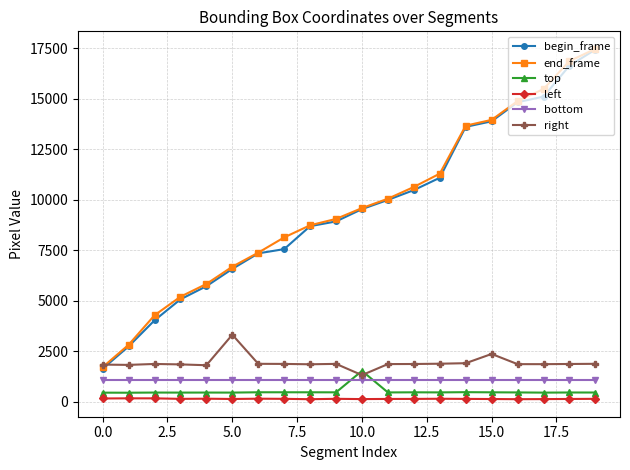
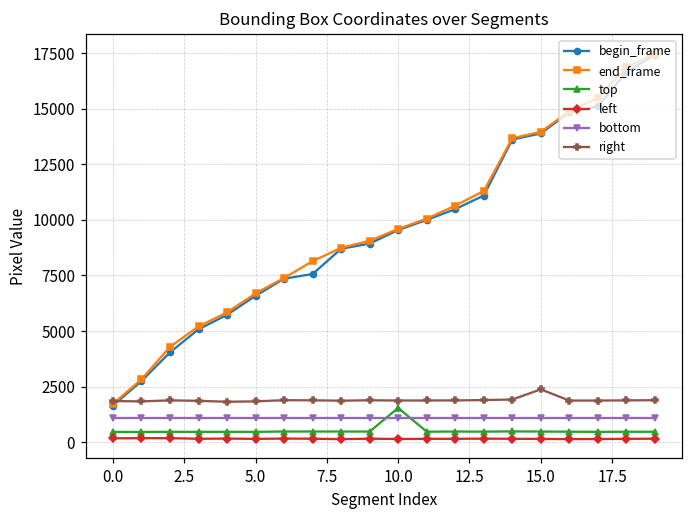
right, 5.0: 3300 -> 1800
right, 10.0: 1300 -> 1900
